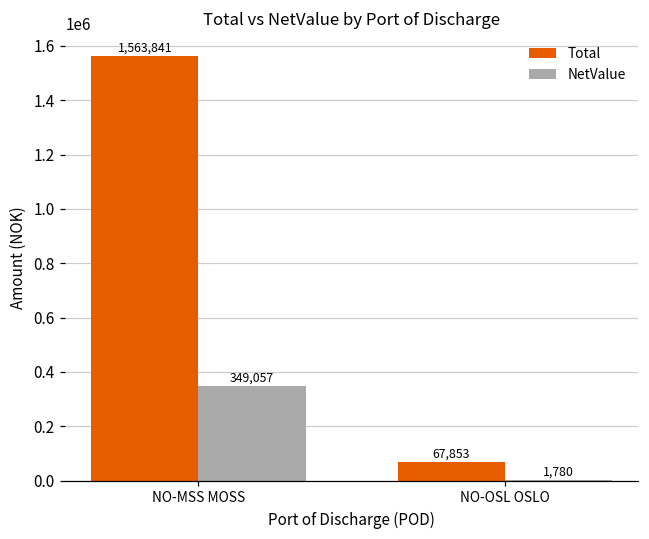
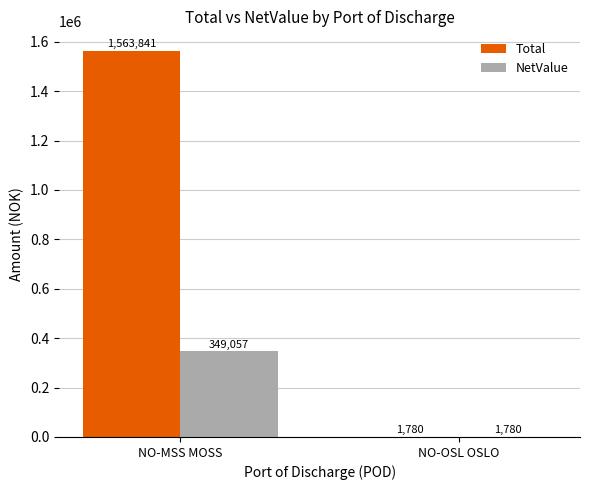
Total, NO-OSL OSLO: 67,853 -> 1,780
